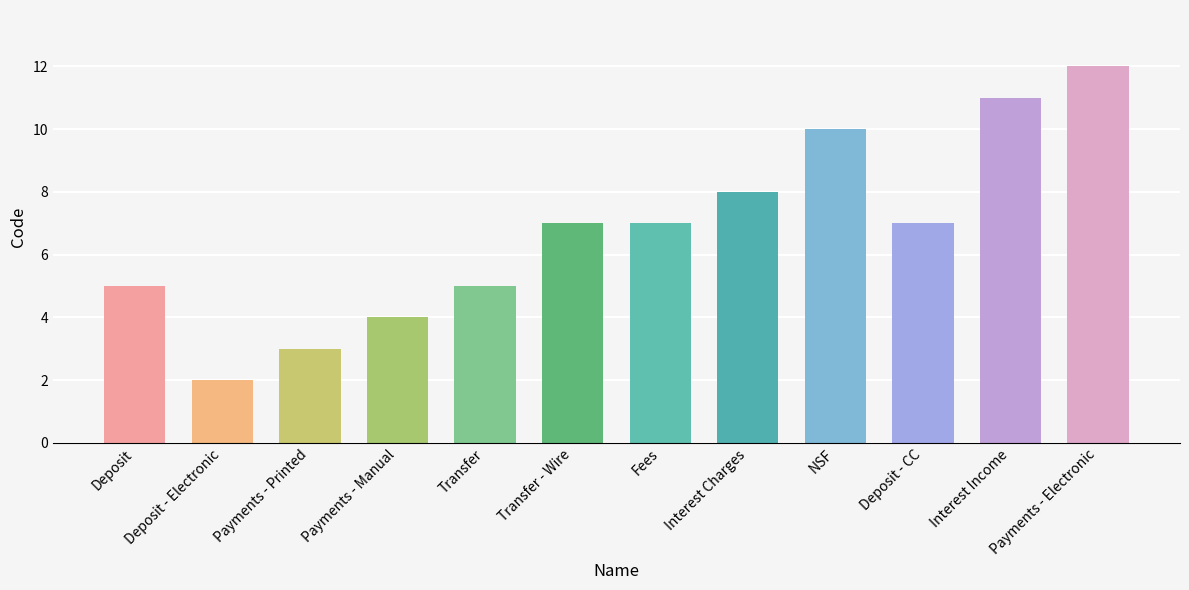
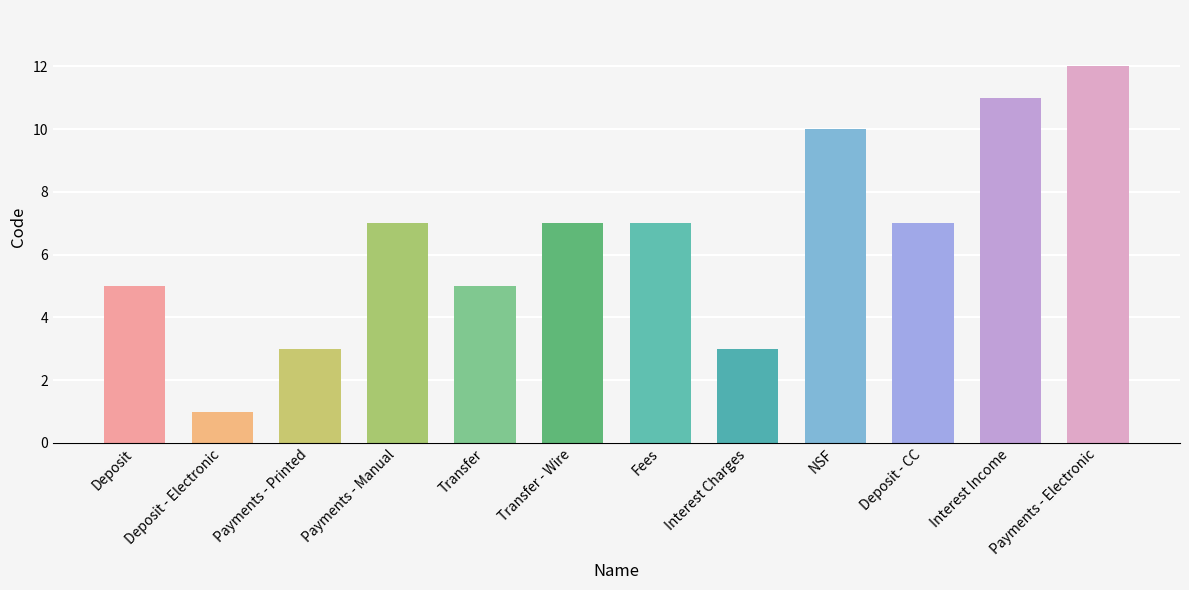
Deposit - Electronic: 2 -> 1
Payments - Manual: 4 -> 7
Interest Charges: 8 -> 3
